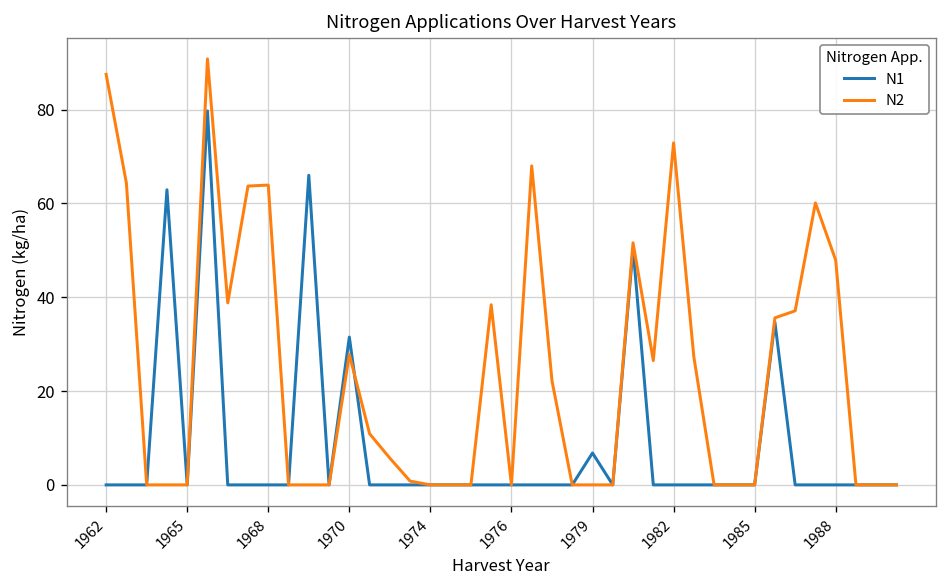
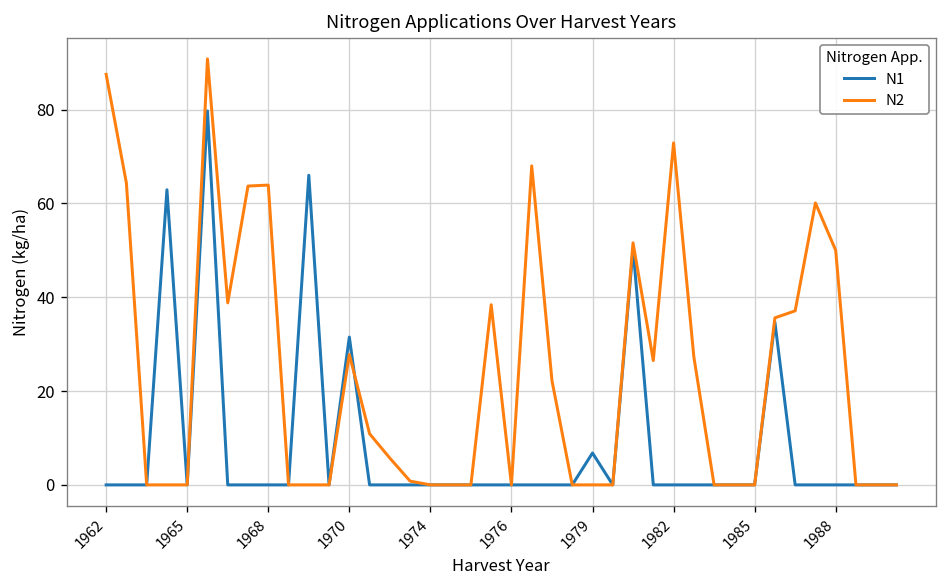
N2, 1988: 48 -> 50
